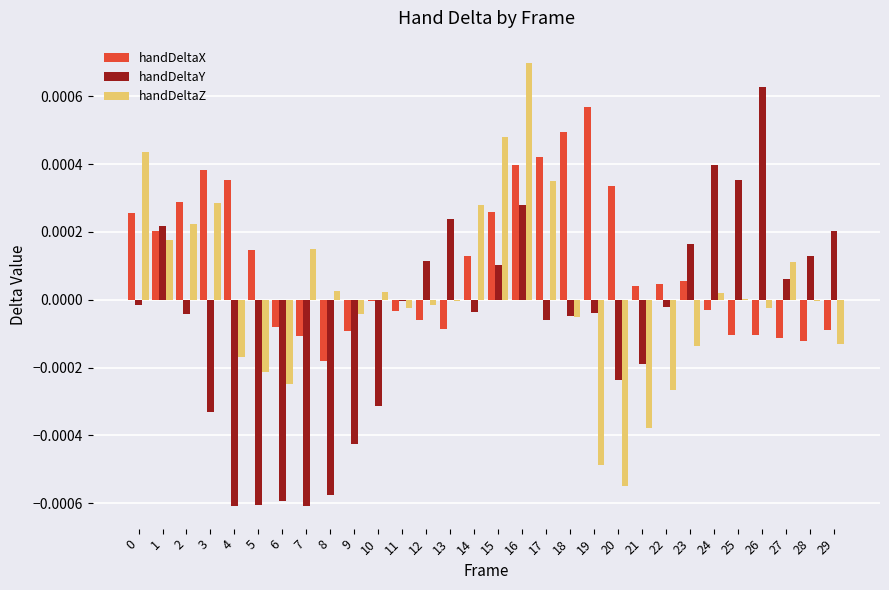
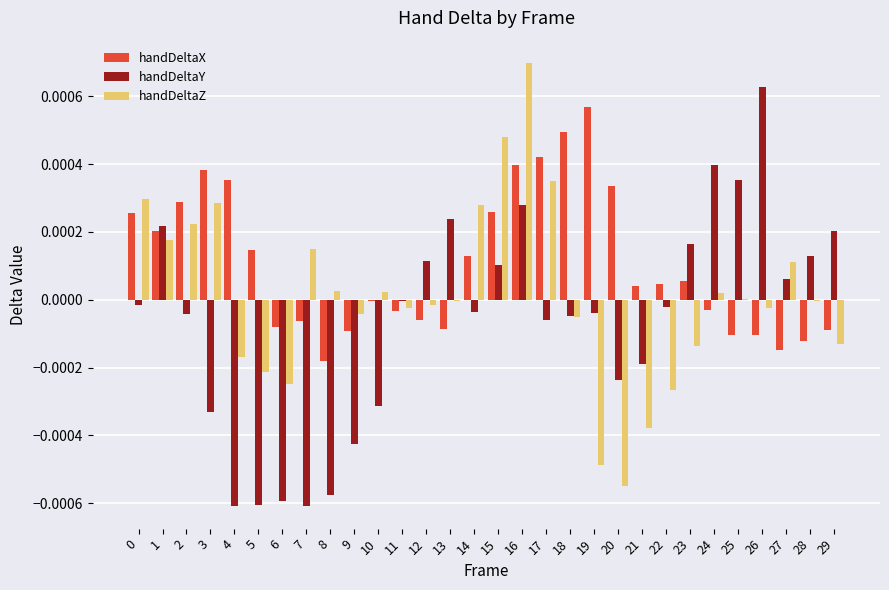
handDeltaZ, 0: 0.00044 -> 0.00030
handDeltaX, 7: -0.00011 -> -0.00006
handDeltaX, 27: -0.00011 -> -0.00015
